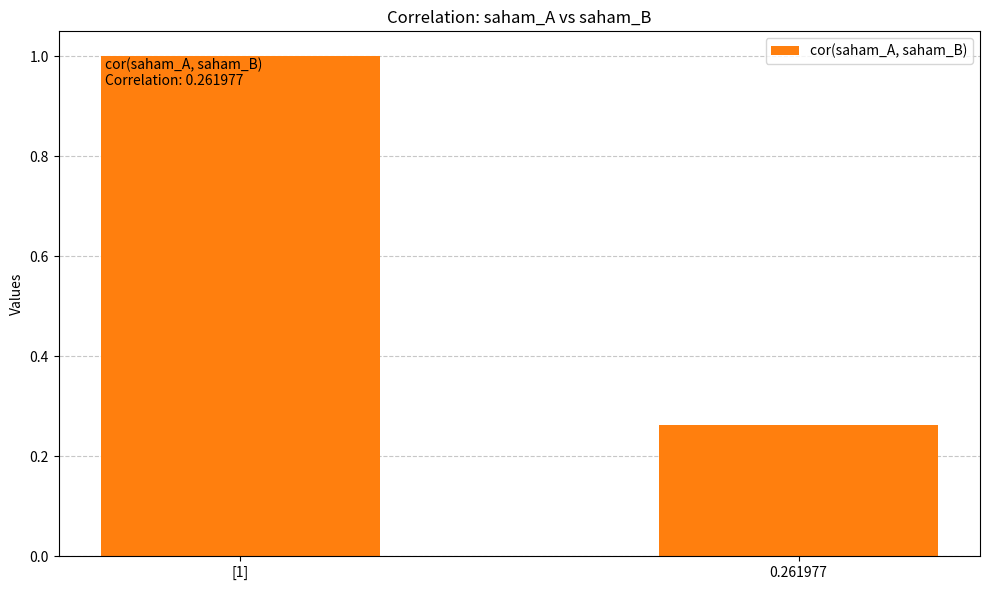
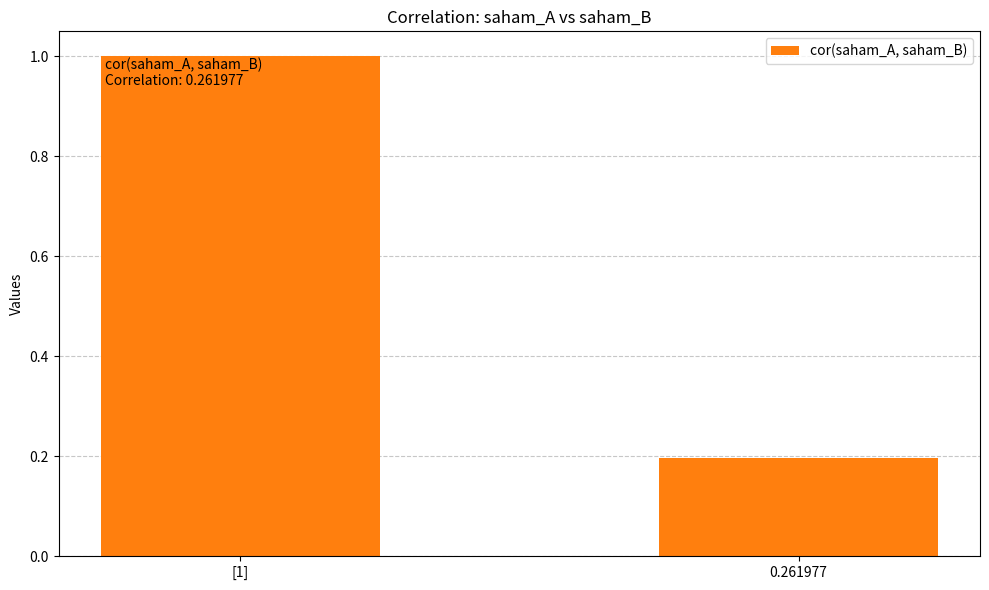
0.261977: 0.26 -> 0.20
